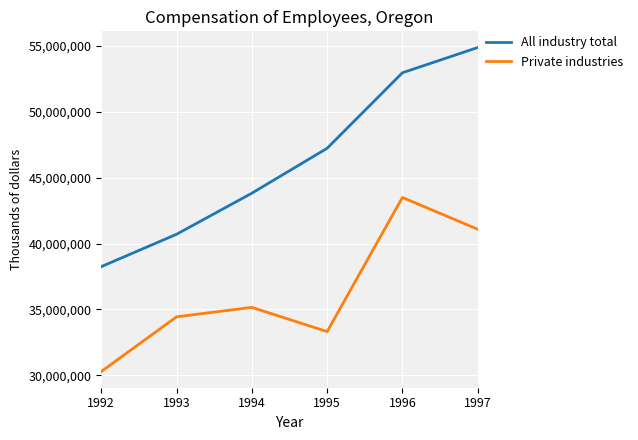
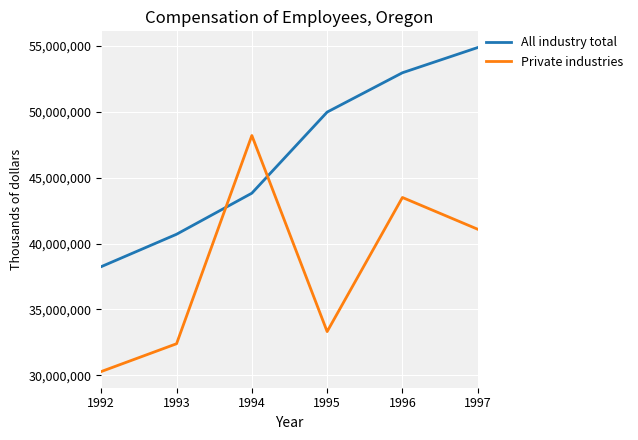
Private industries, 1993: 34,400,000 -> 32,400,000
Private industries, 1994: 35,200,000 -> 48,200,000
All industry total, 1995: 47,200,000 -> 50,000,000
